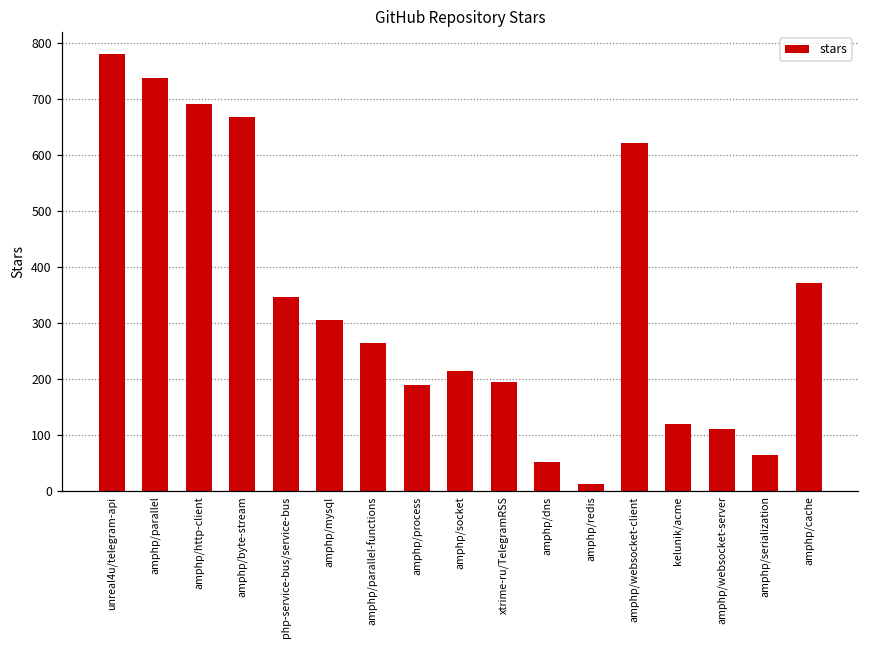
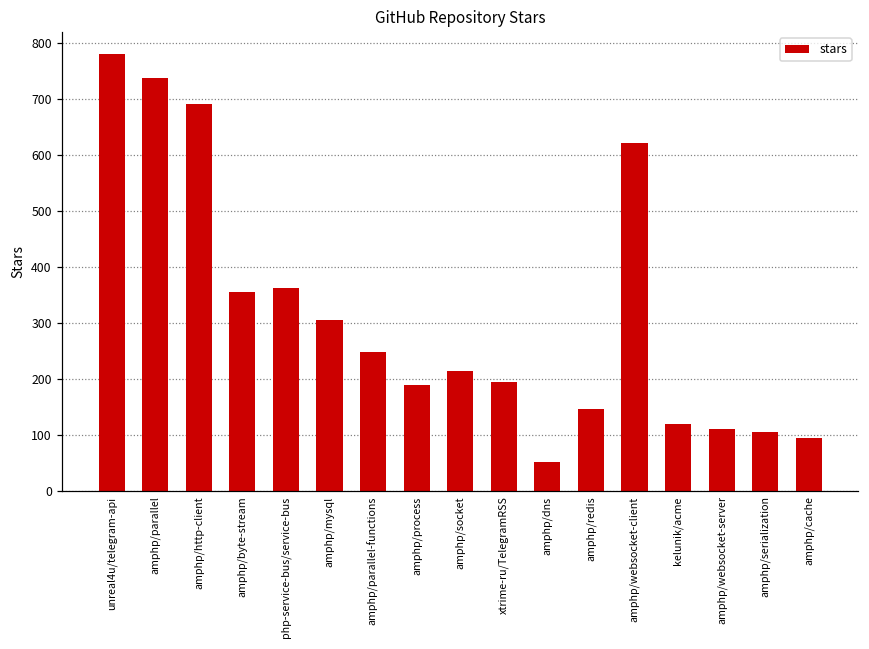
amphp/byte-stream: 670 -> 360
php-service-bus/service-bus: 350 -> 360
amphp/parallel-functions: 260 -> 250
amphp/redis: 10 -> 150
amphp/serialization: 60 -> 110
amphp/cache: 370 -> 100
